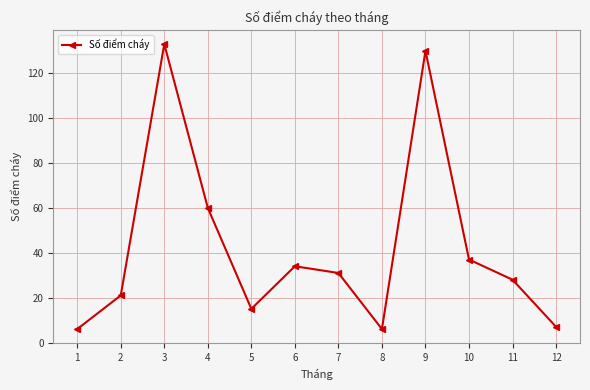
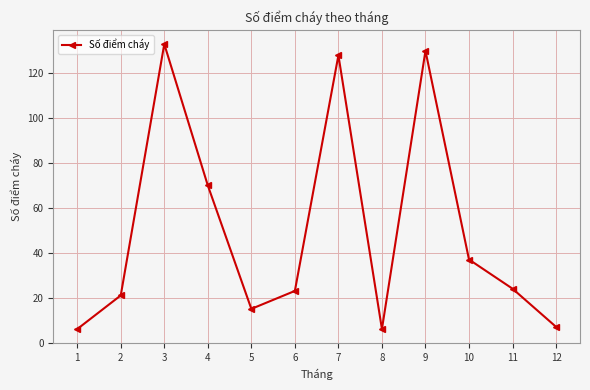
4: 60 -> 70
6: 34 -> 23
7: 31 -> 128
11: 28 -> 24
